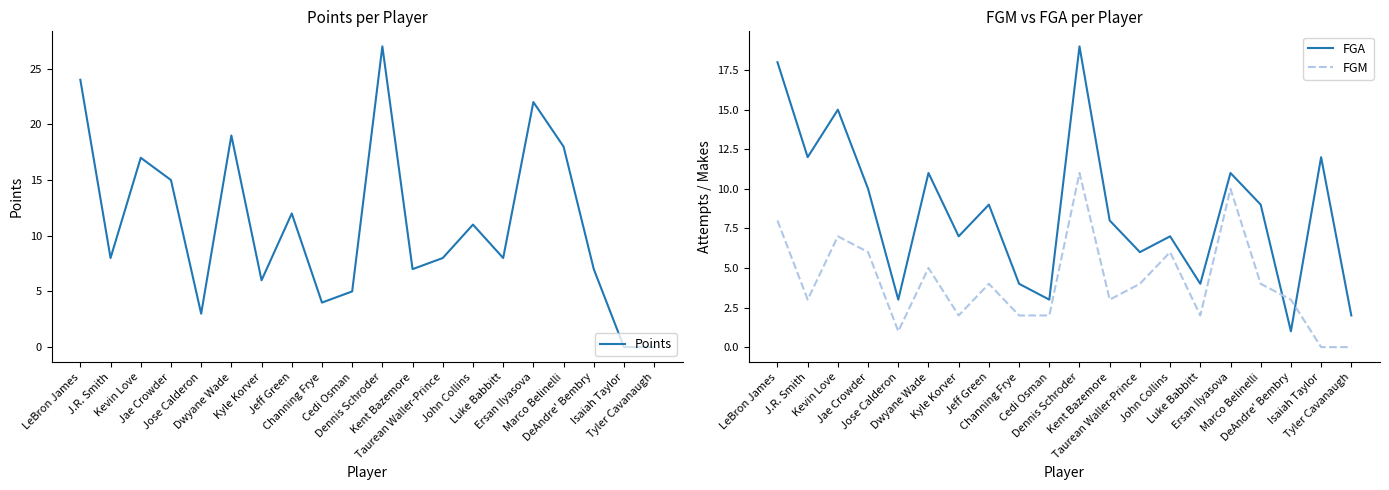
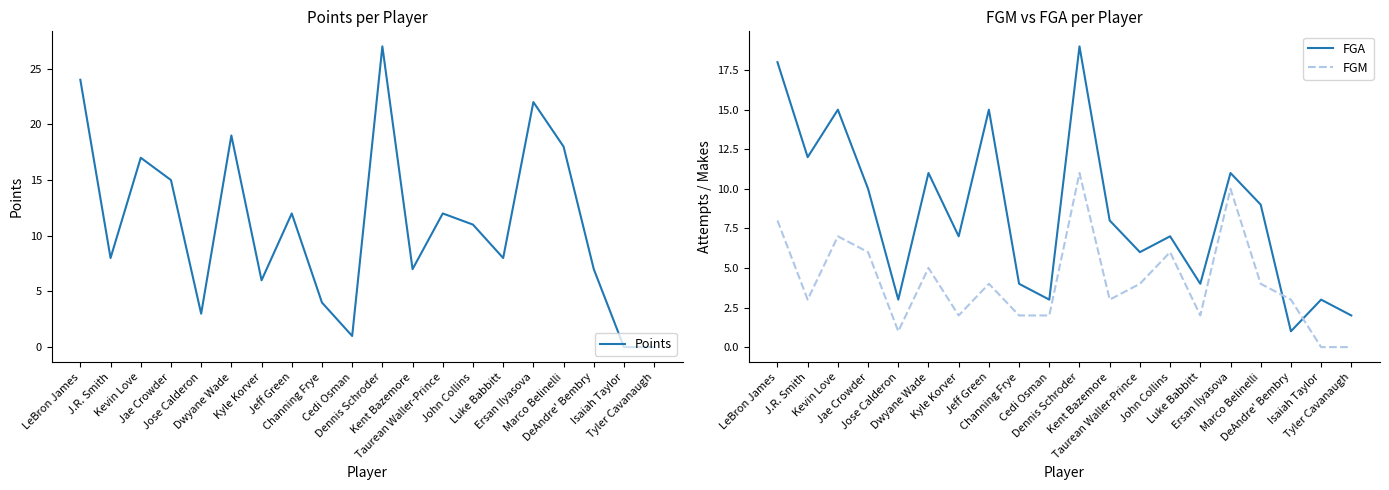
Points per Player, Cedi Osman: 5 -> 1
Points per Player, Taurean Waller-Prince: 8 -> 12
FGM vs FGA per Player, FGA, Jeff Green: 9 -> 15
FGM vs FGA per Player, FGA, Isaiah Taylor: 12 -> 3
